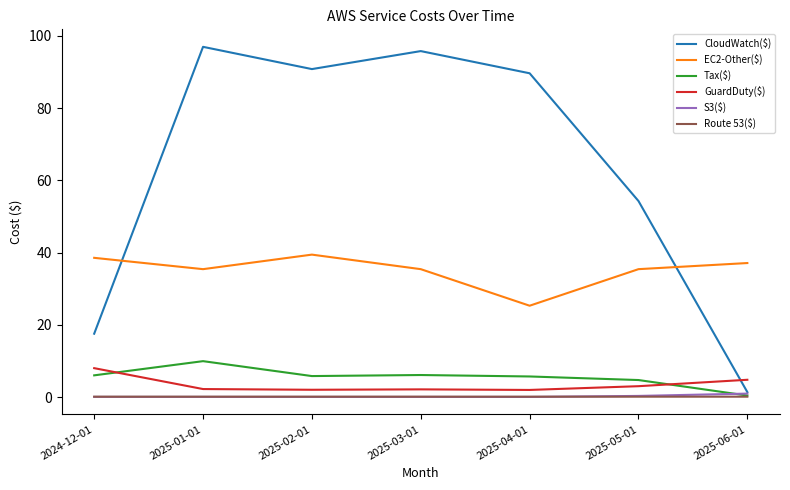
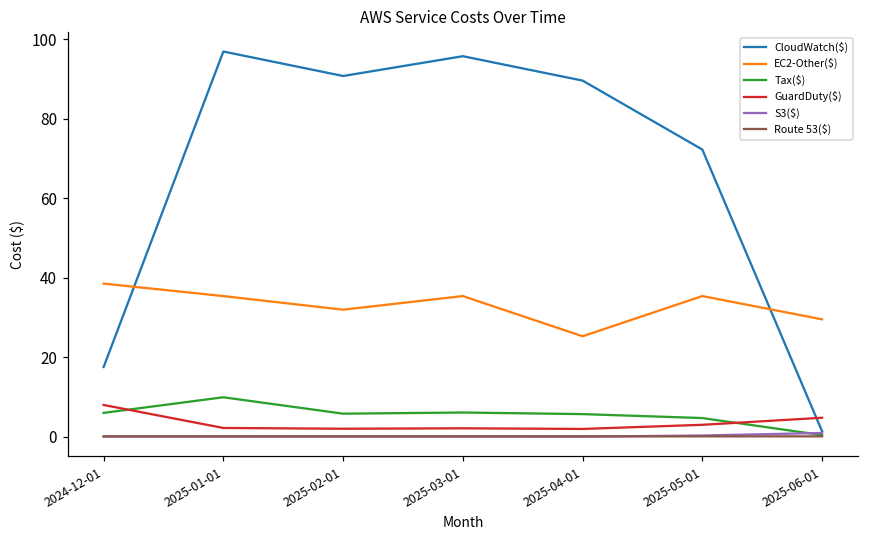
EC2-Other($), 2025-02-01: 39 -> 32
CloudWatch($), 2025-05-01: 54 -> 72
EC2-Other($), 2025-06-01: 37 -> 30
